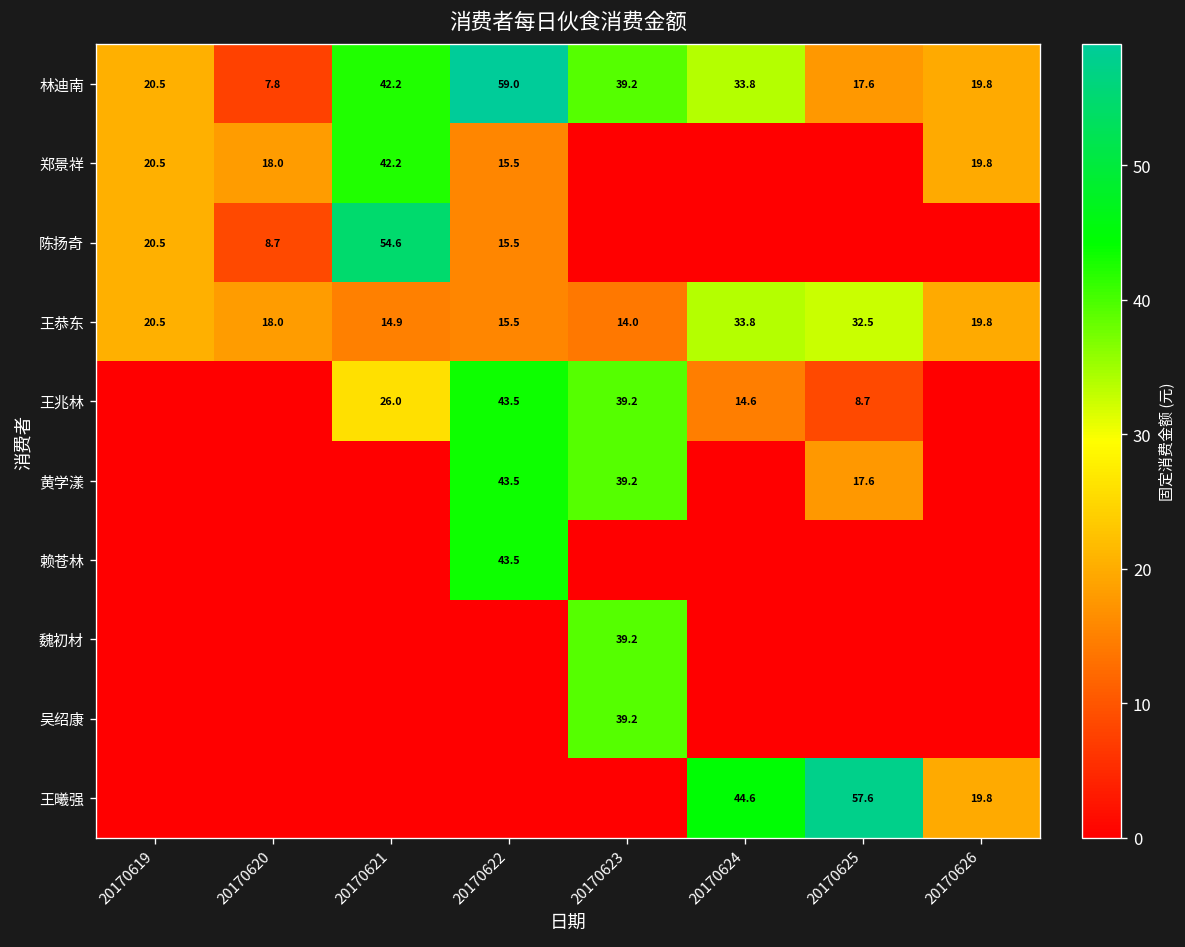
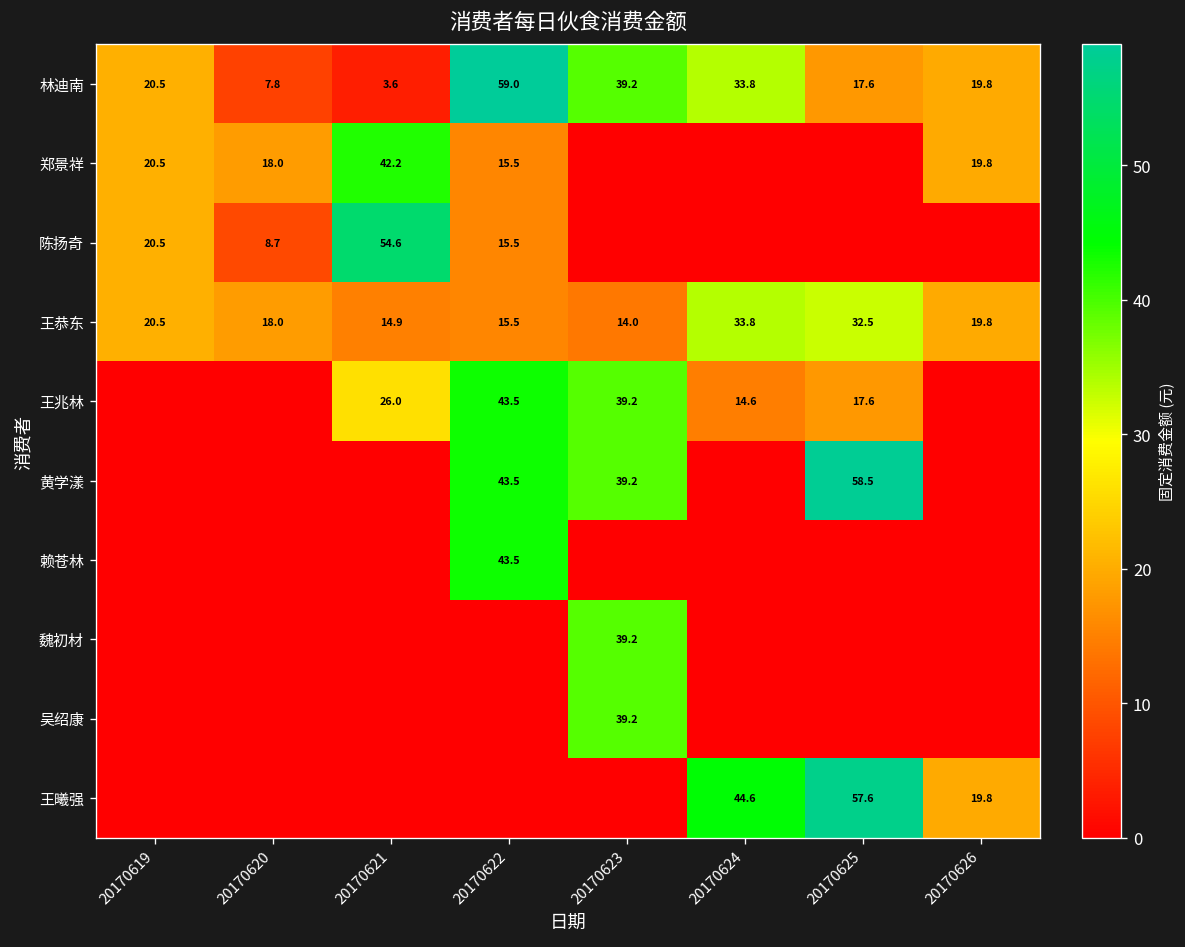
林迪南, 20170621: 42.2 -> 3.6
王兆林, 20170625: 8.7 -> 17.6
黄学漾, 20170625: 17.6 -> 58.5
